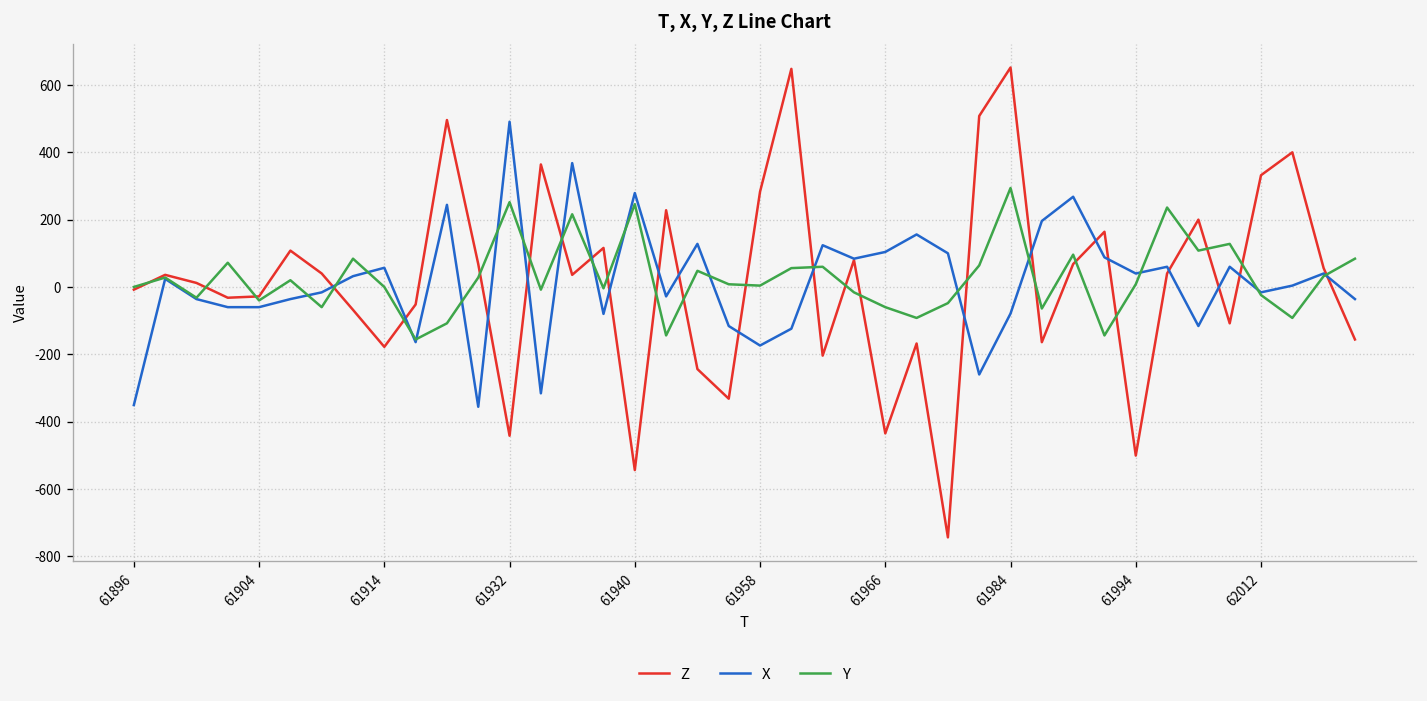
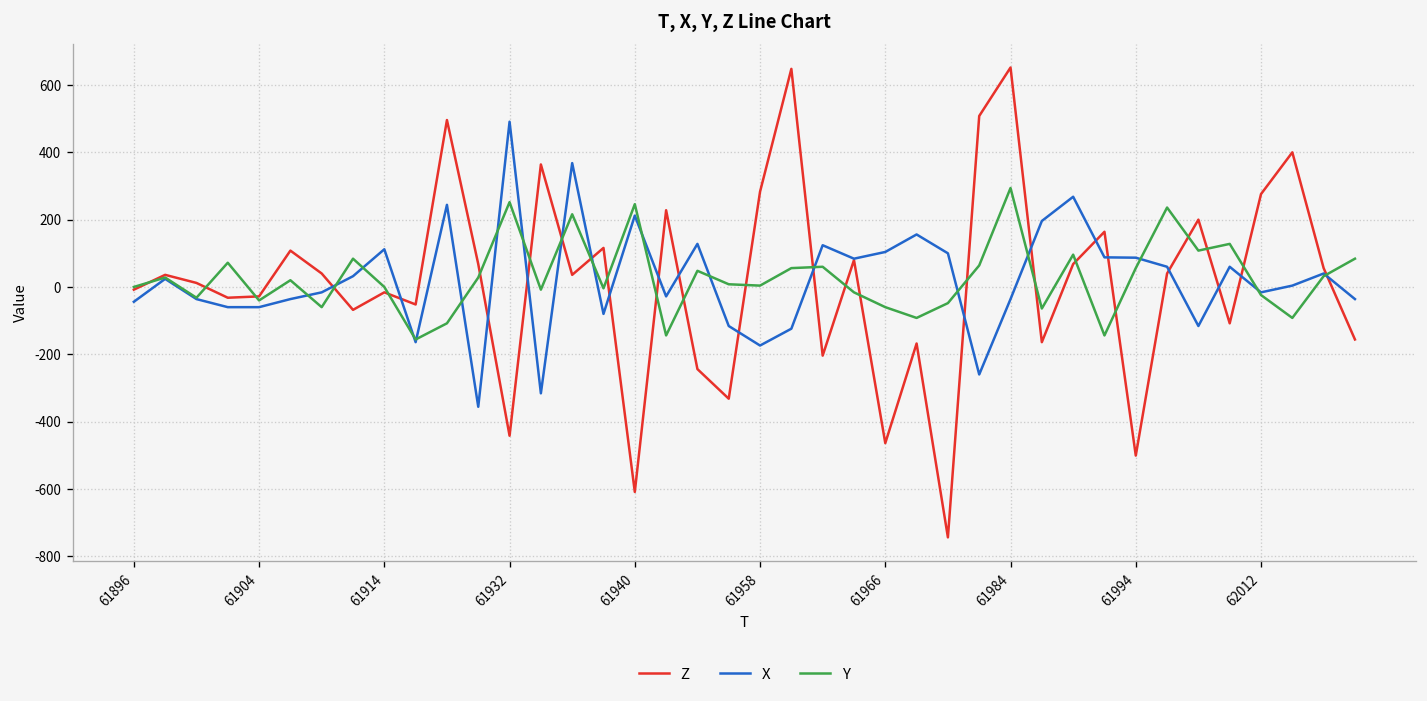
X, 61896: -350 -> -40
Z, 61914: -180 -> -20
X, 61914: 60 -> 110
Z, 61940: -540 -> -610
X, 61940: 280 -> 210
Z, 61966: -440 -> -460
X, 61984: -80 -> -40
X, 61994: 40 -> 90
Y, 61994: 10 -> 60
Z, 62012: 330 -> 280
